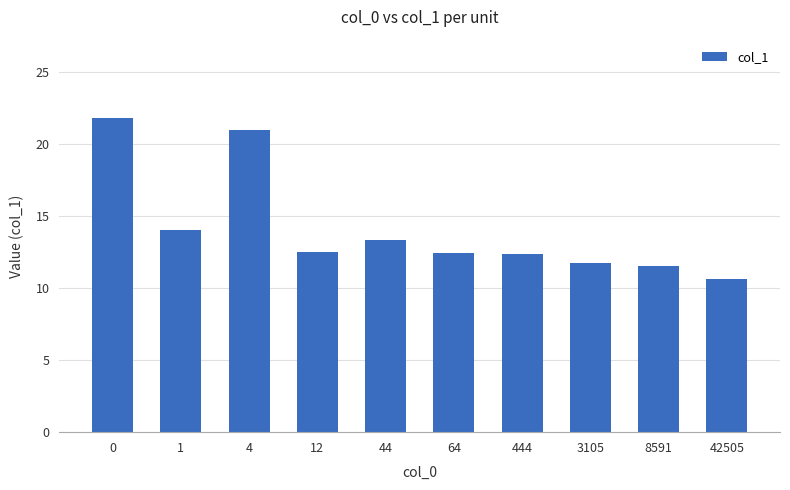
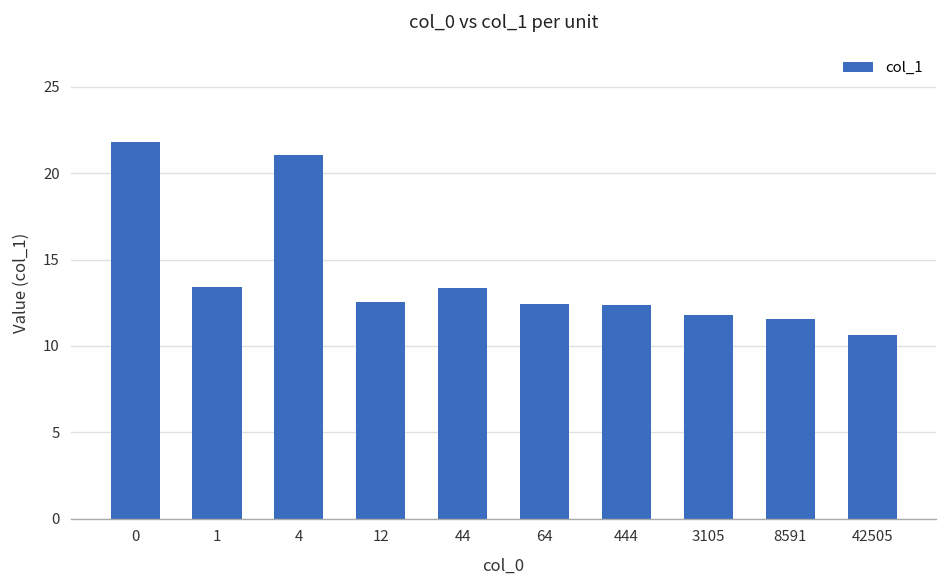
1: 14.1 -> 13.4
